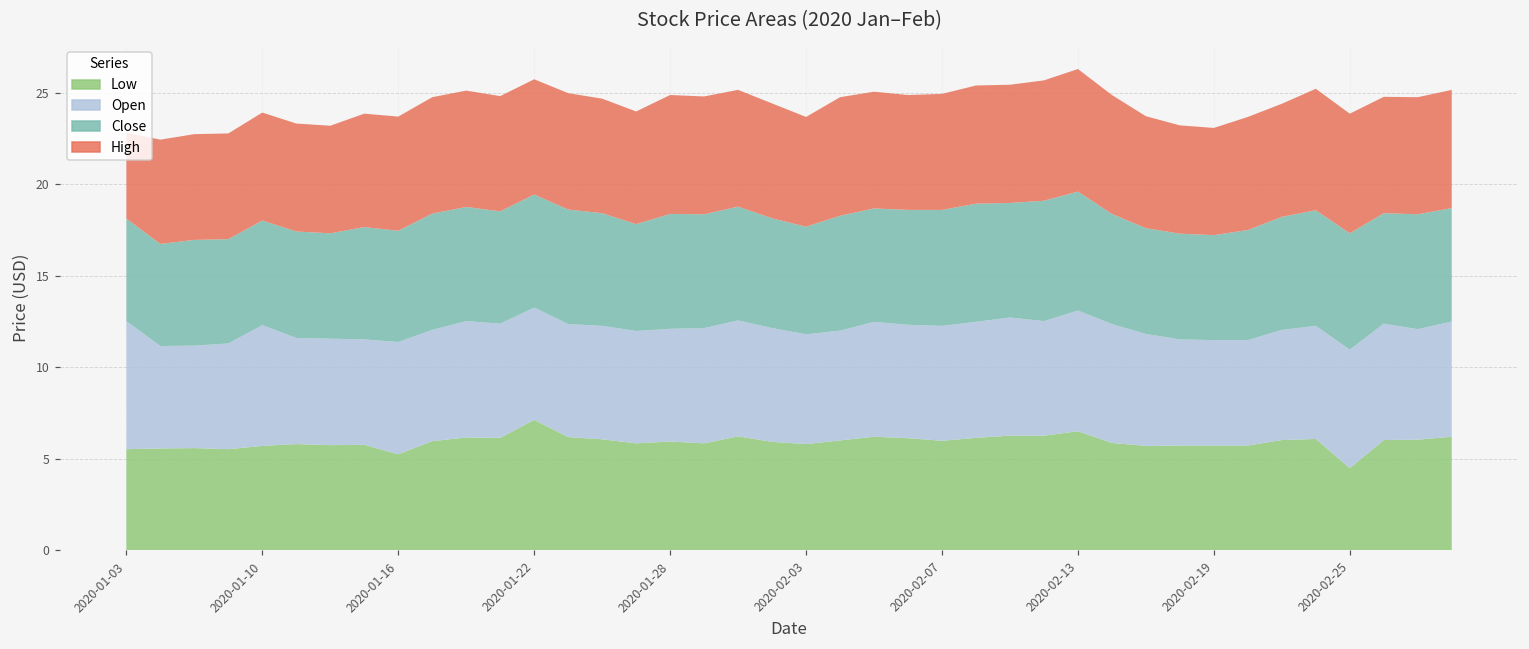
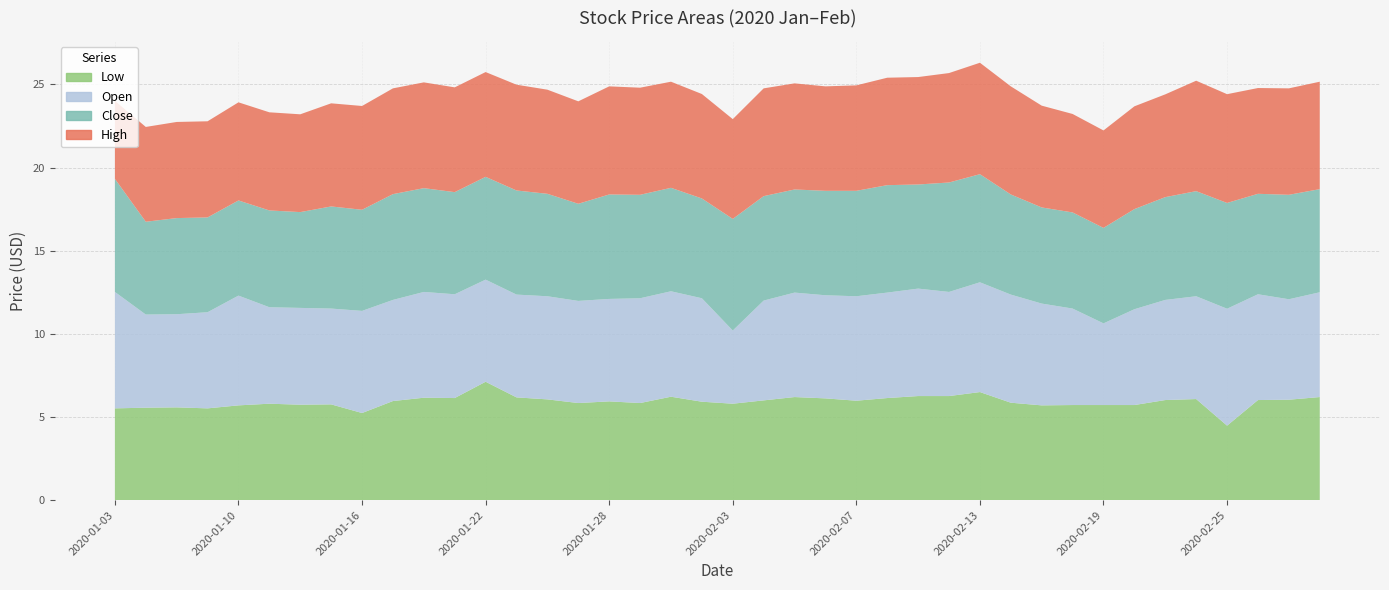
Close, 2020-01-03: 5.6 -> 6.8
Open, 2020-02-03: 6.0 -> 4.4
Close, 2020-02-03: 5.9 -> 6.7
Open, 2020-02-19: 5.8 -> 4.9
Open, 2020-02-25: 6.5 -> 7.0
